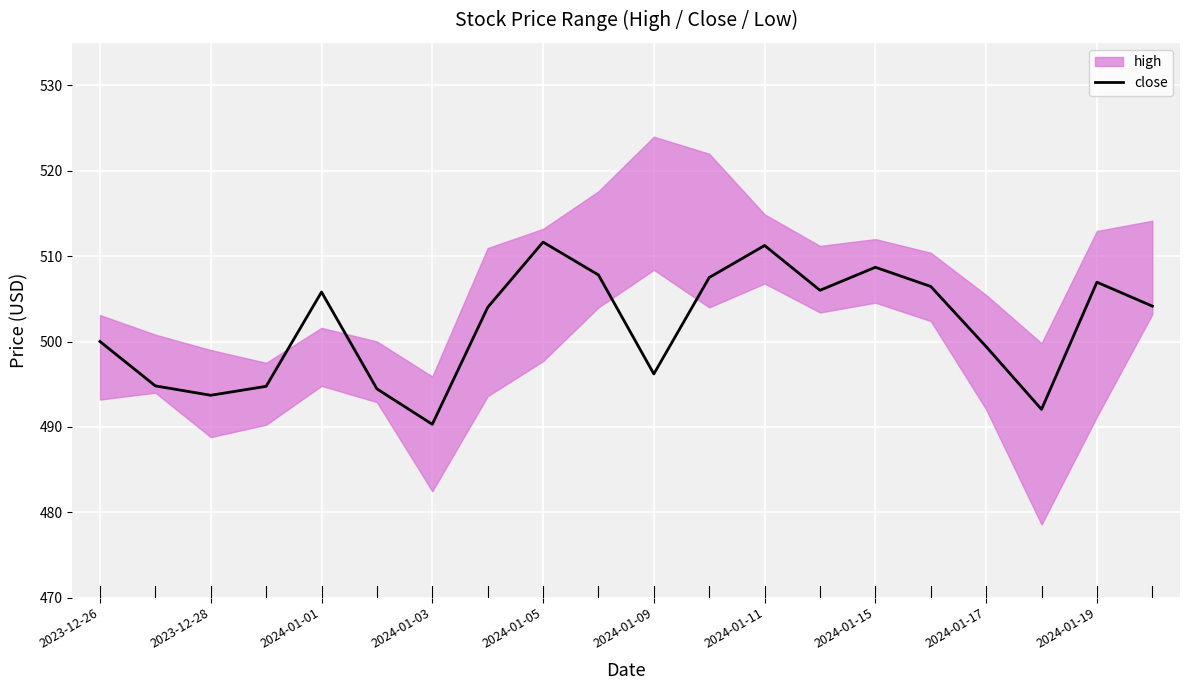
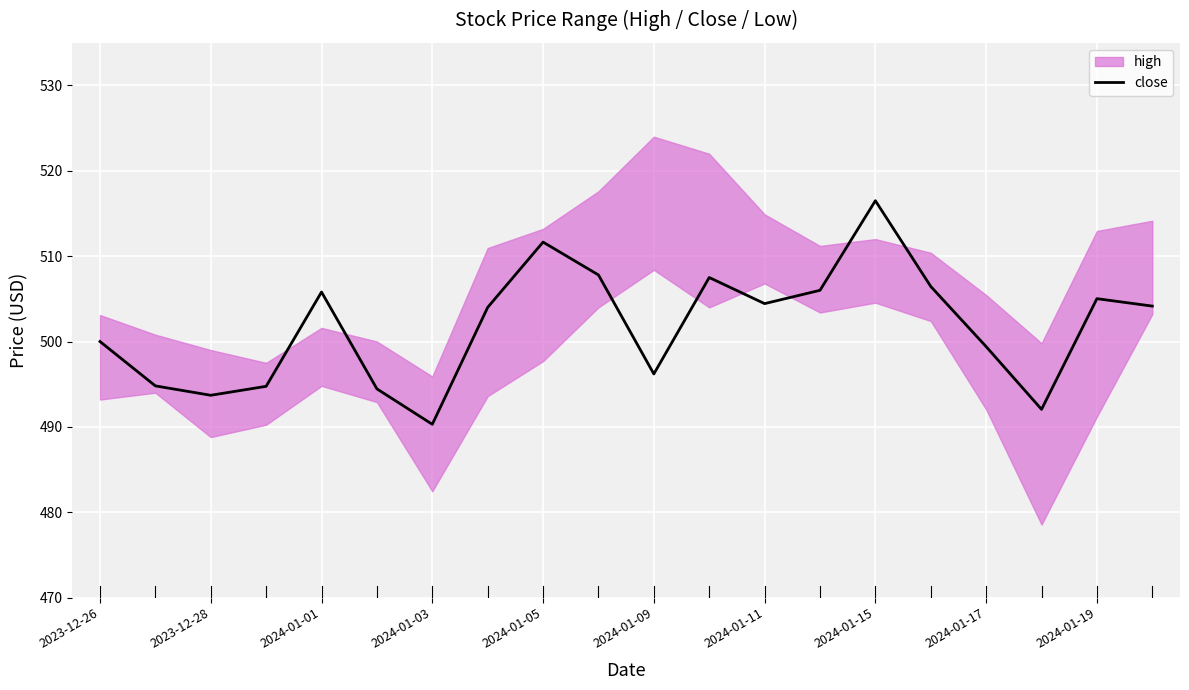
close, 2024-01-11: 511 -> 504
close, 2024-01-15: 509 -> 517
close, 2024-01-19: 507 -> 505
